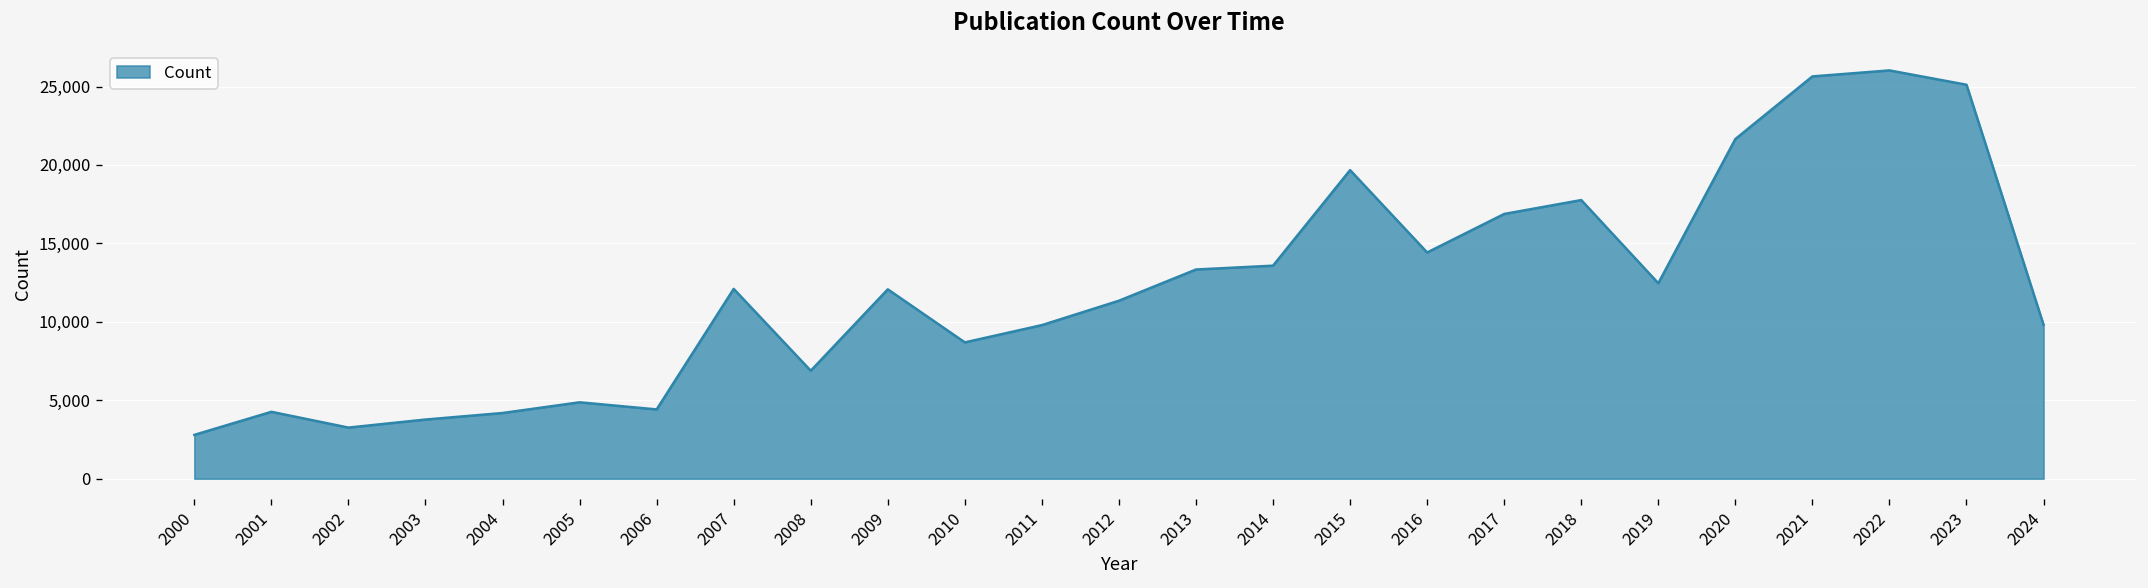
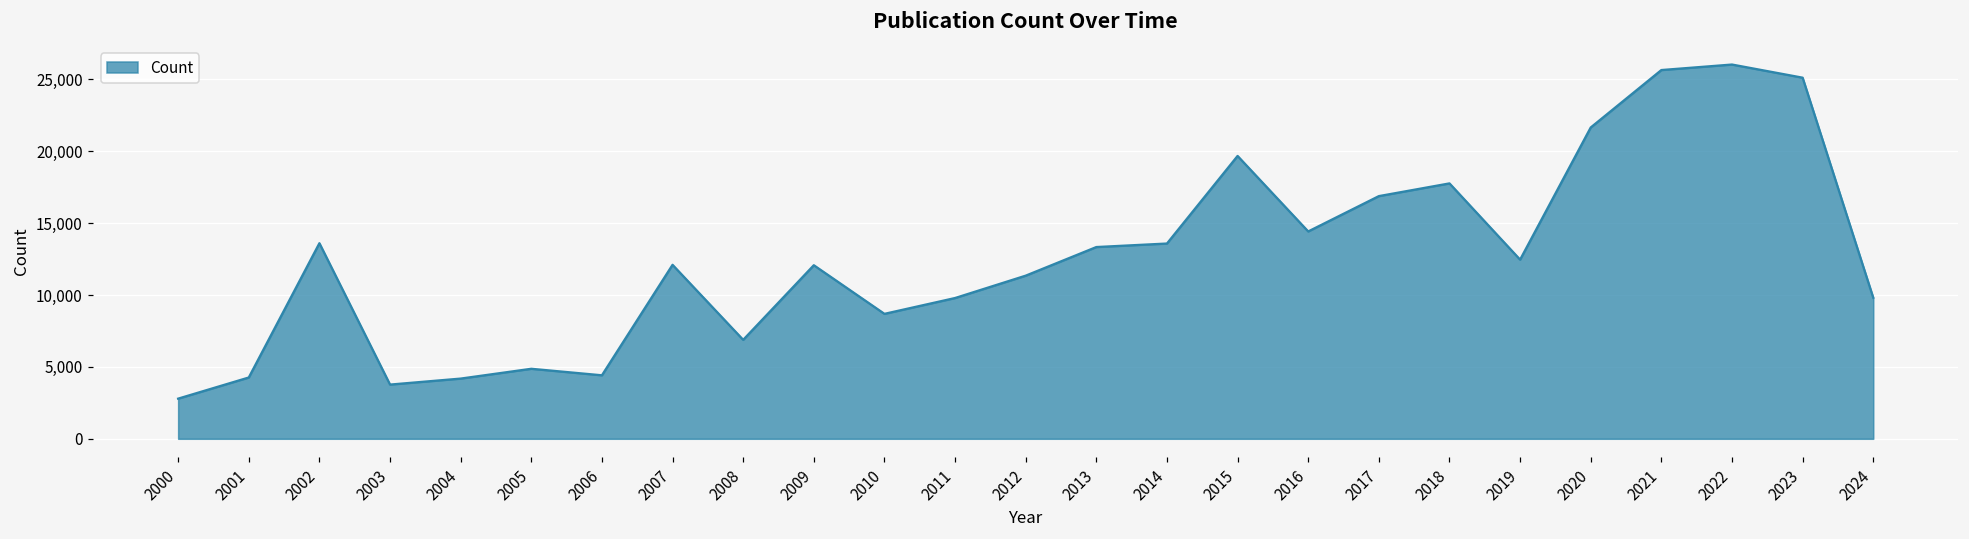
2002: 3,300 -> 13,600
